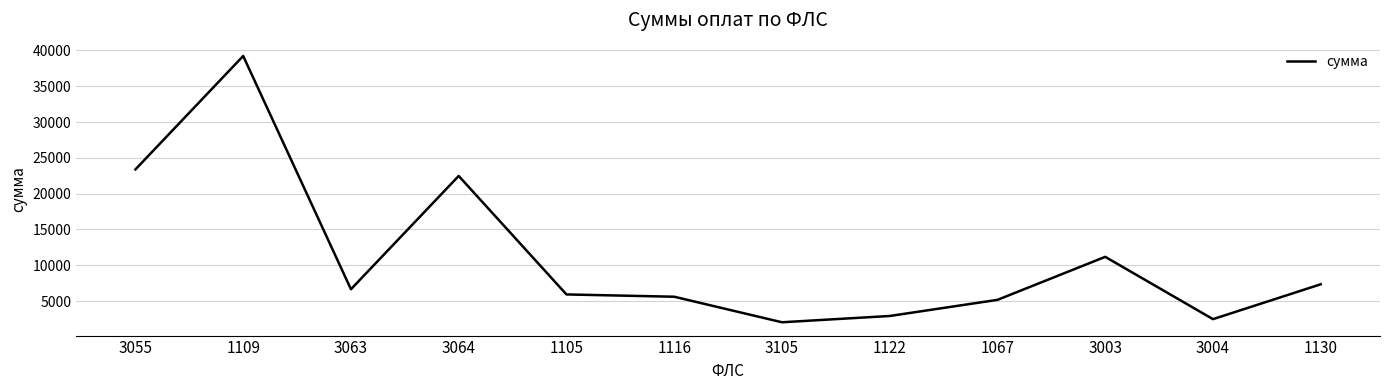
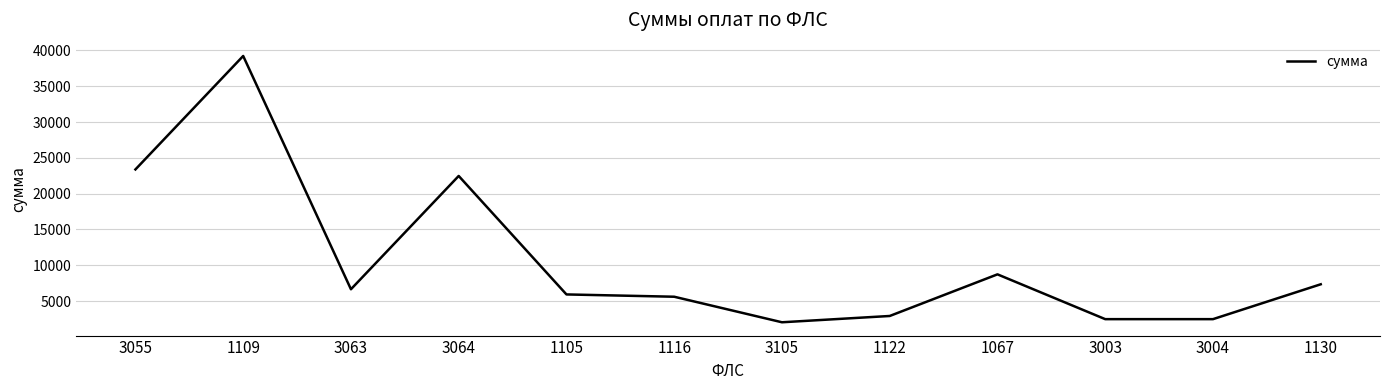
1067: 5000 -> 9000
3003: 11000 -> 2000
